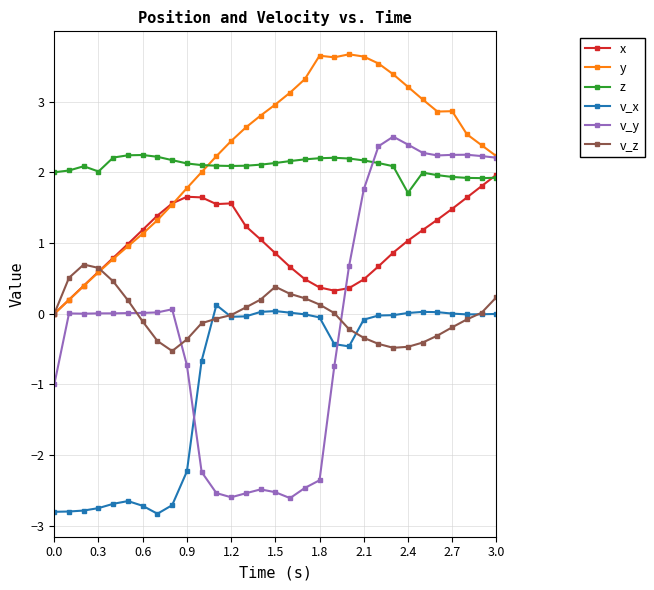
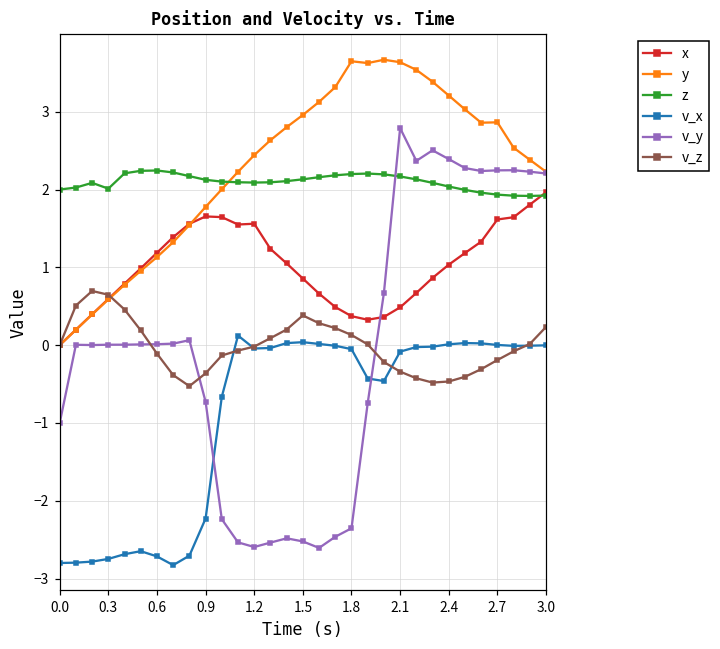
v_y, 2.1: 1.8 -> 2.8
z, 2.4: 1.7 -> 2.0
x, 2.7: 1.5 -> 1.6
